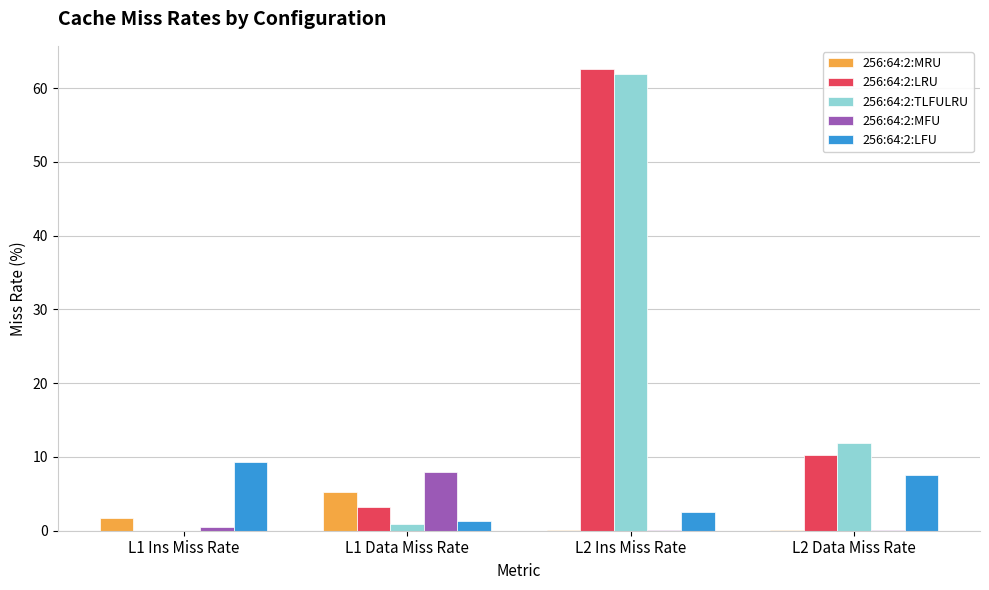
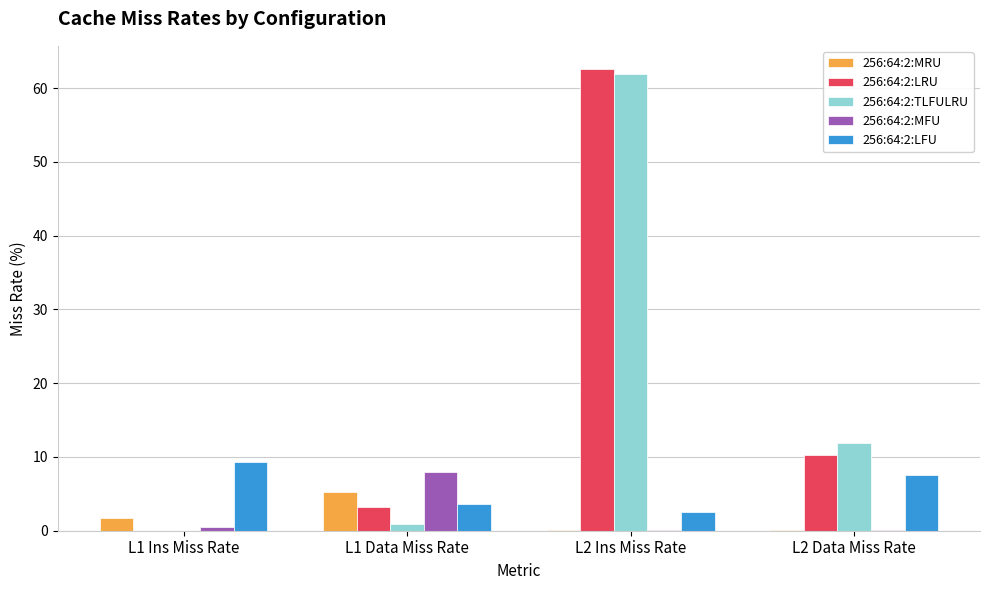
256:64:2:LFU, L1 Data Miss Rate: 1 -> 4
